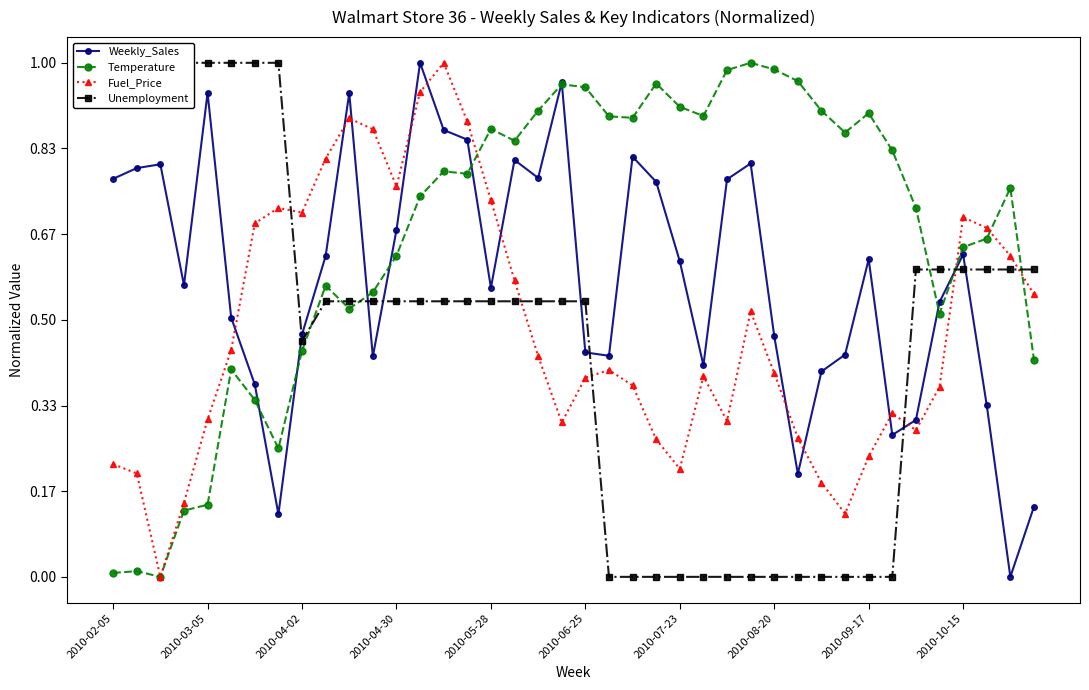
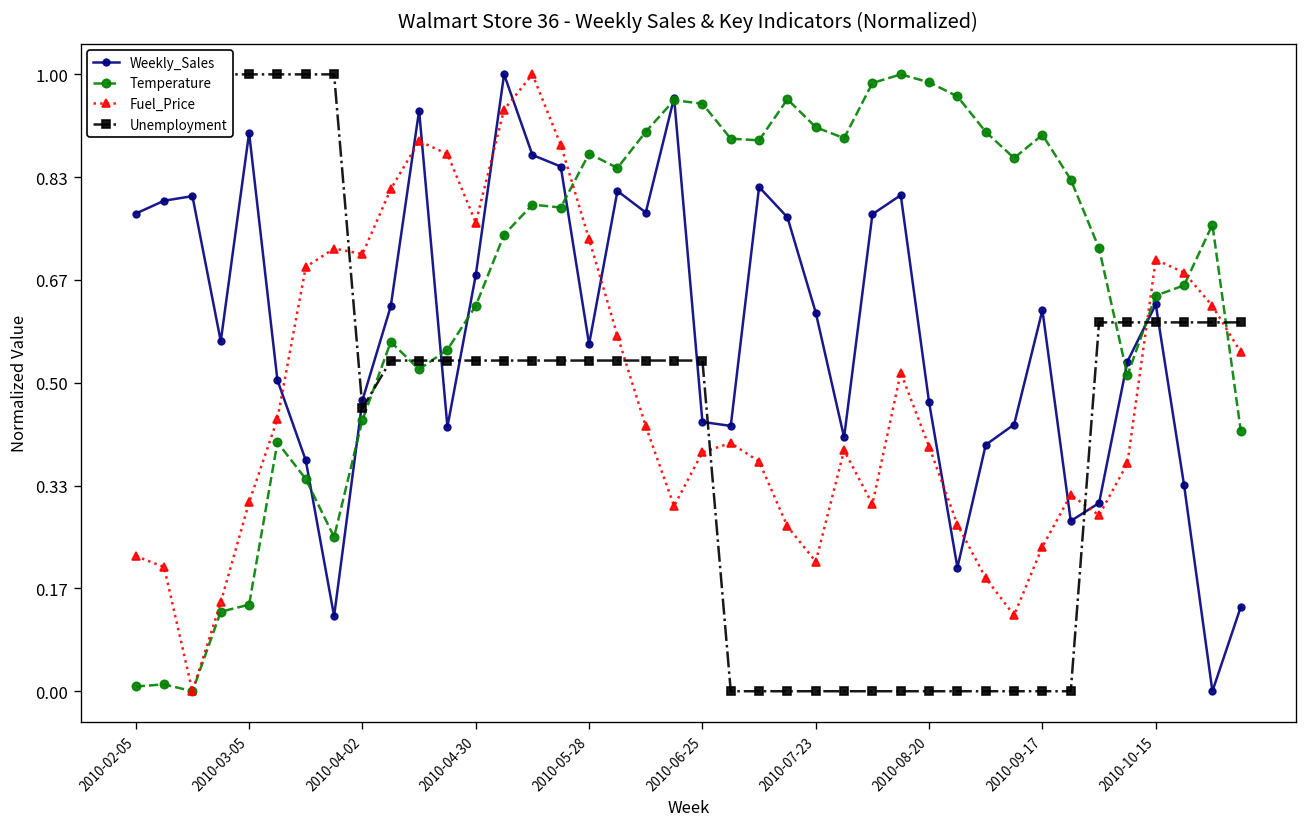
Weekly_Sales, 2010-03-05: 0.94 -> 0.91
